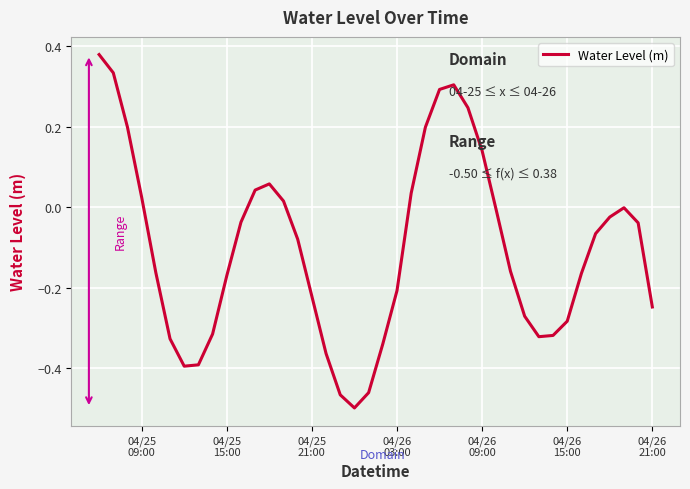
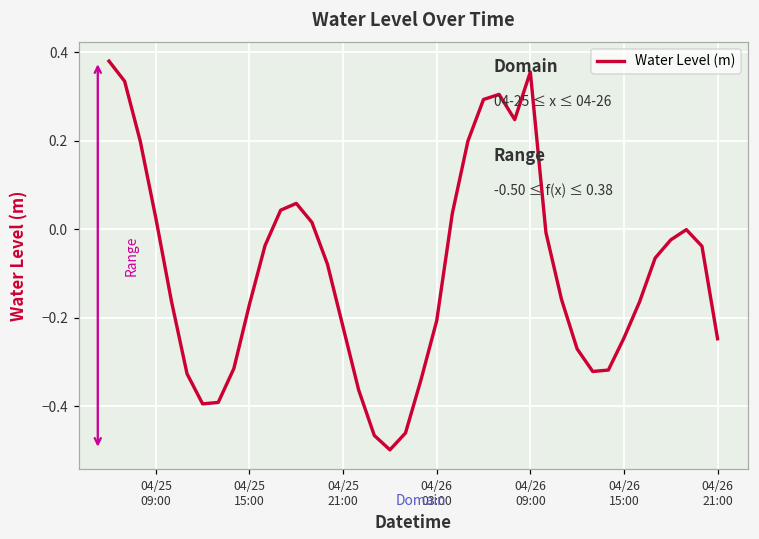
04/26 09:00: 0.14 -> 0.36
04/26 15:00: -0.28 -> -0.25
